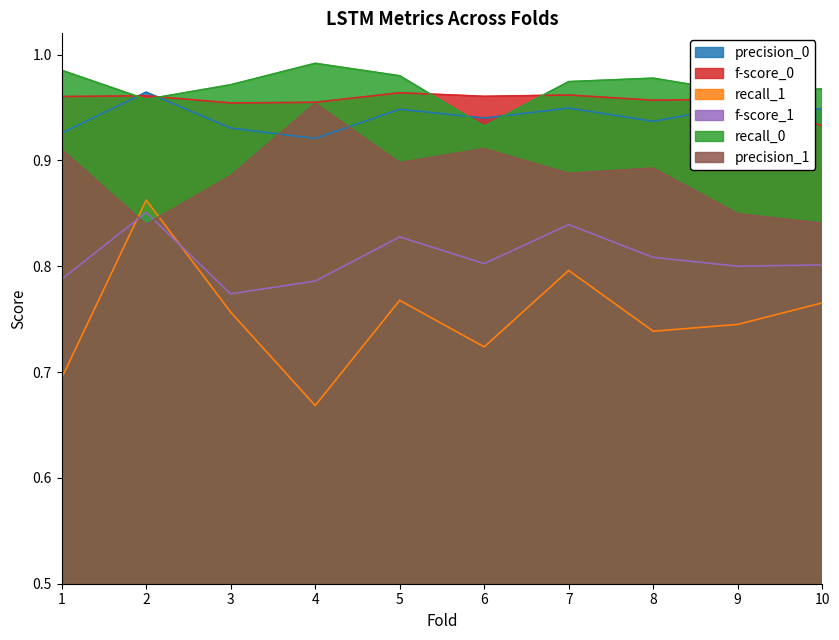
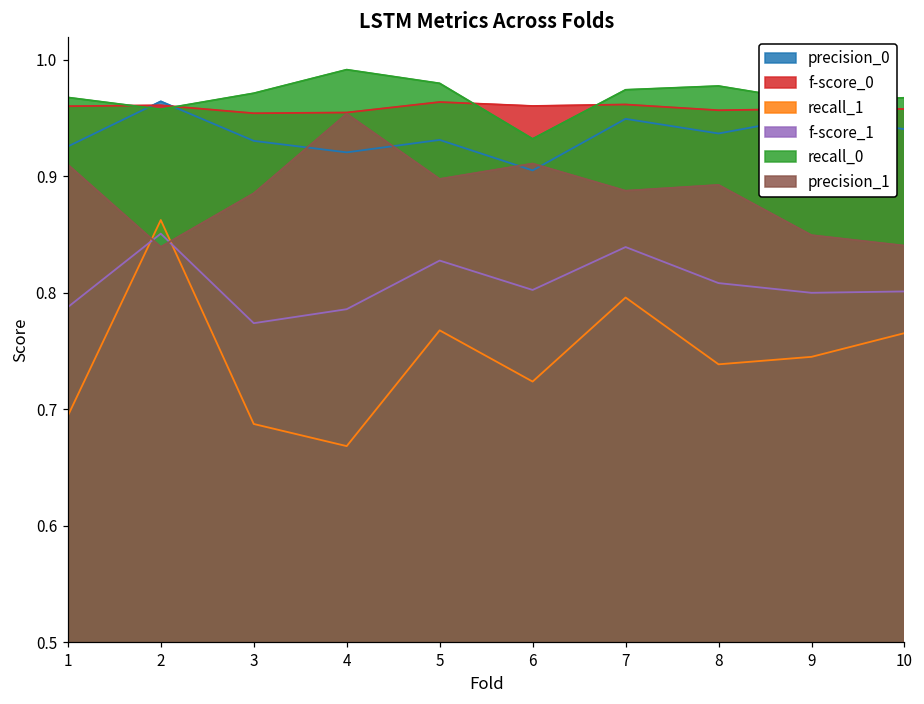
recall_0, 1: 0.985 -> 0.968
recall_1, 3: 0.757 -> 0.687
precision_0, 5: 0.948 -> 0.931
precision_0, 6: 0.940 -> 0.905
precision_0, 10: 0.948 -> 0.941
f-score_0, 10: 0.933 -> 0.958
